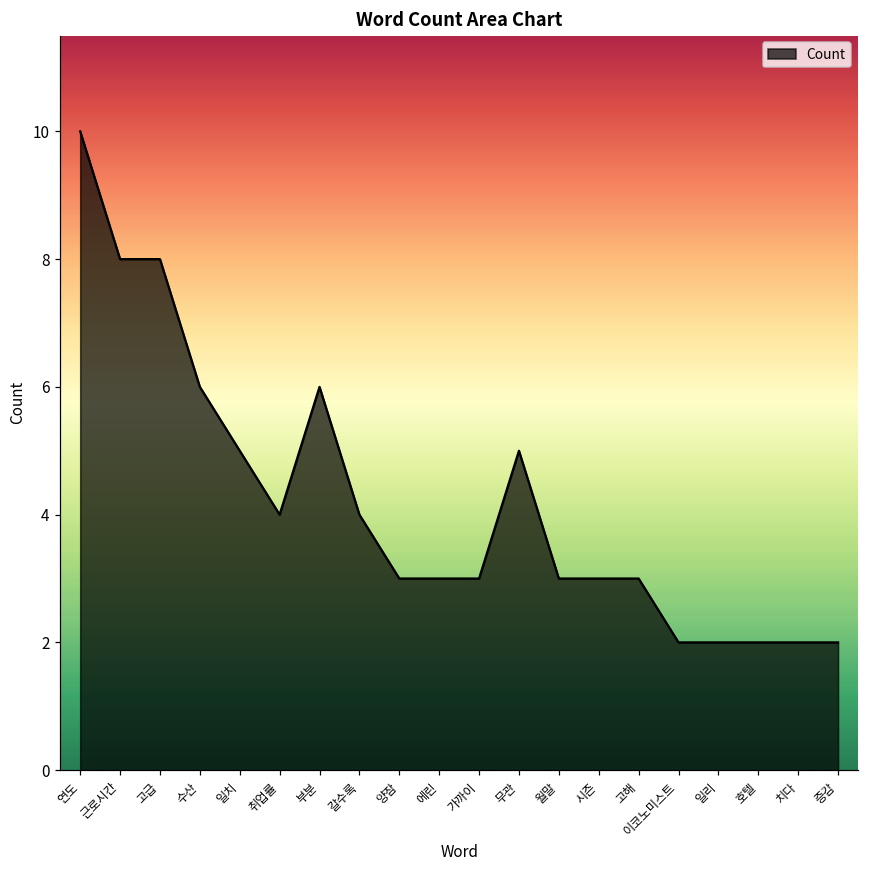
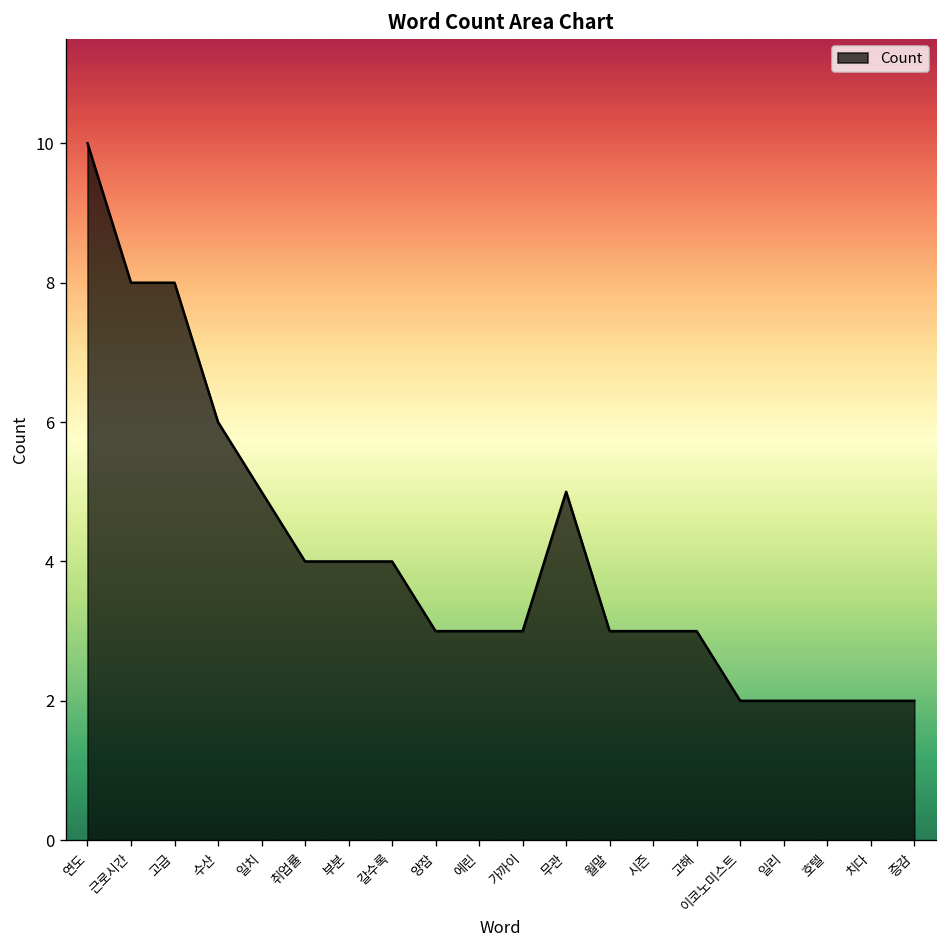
부분: 6 -> 4
